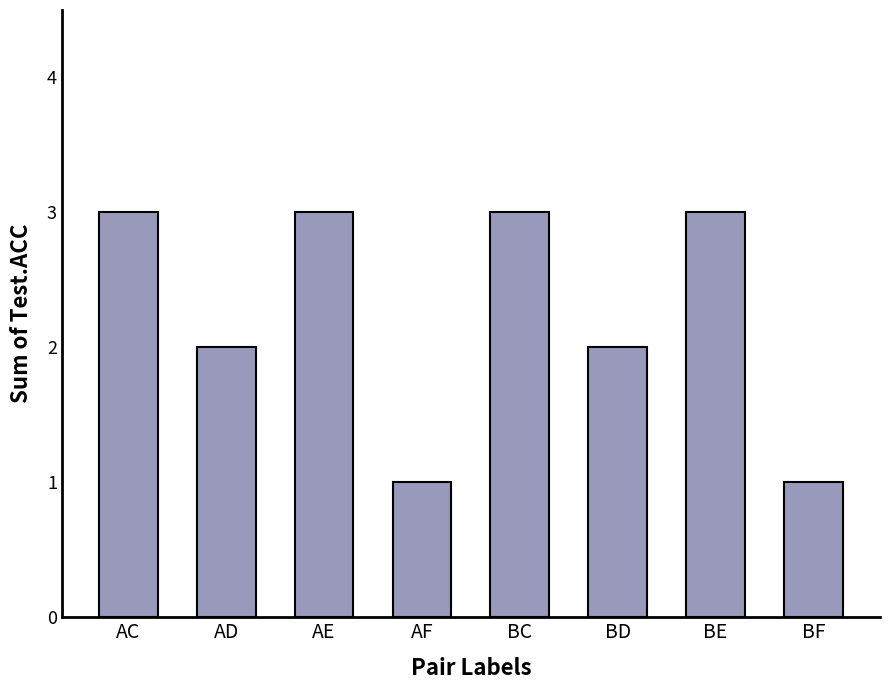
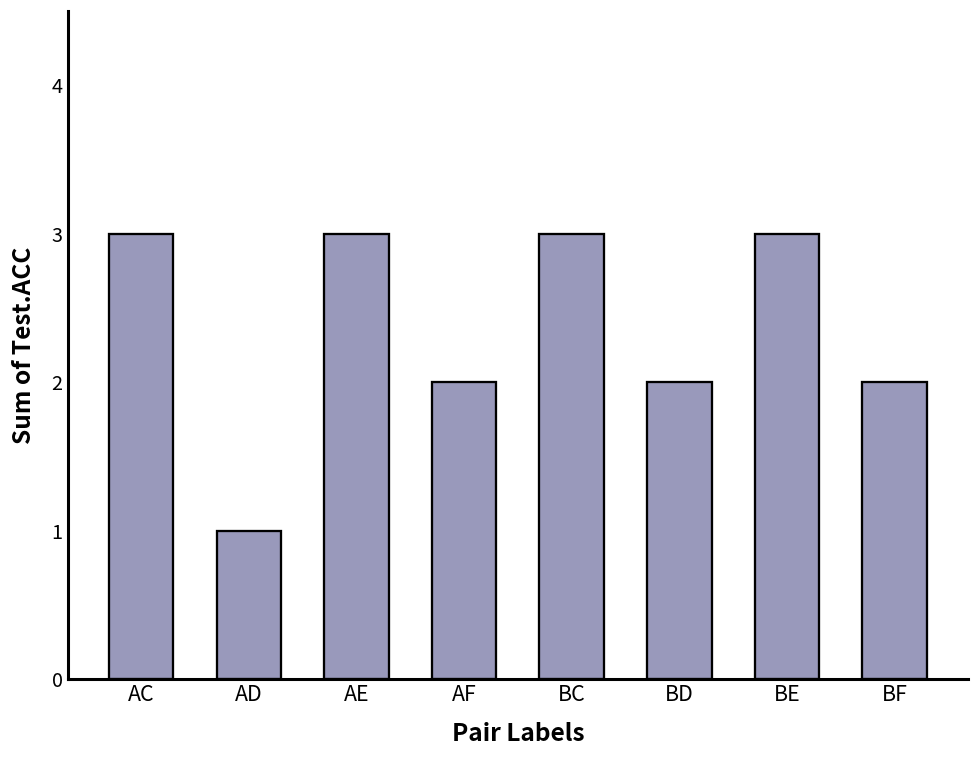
AD: 2 -> 1
AF: 1 -> 2
BF: 1 -> 2
